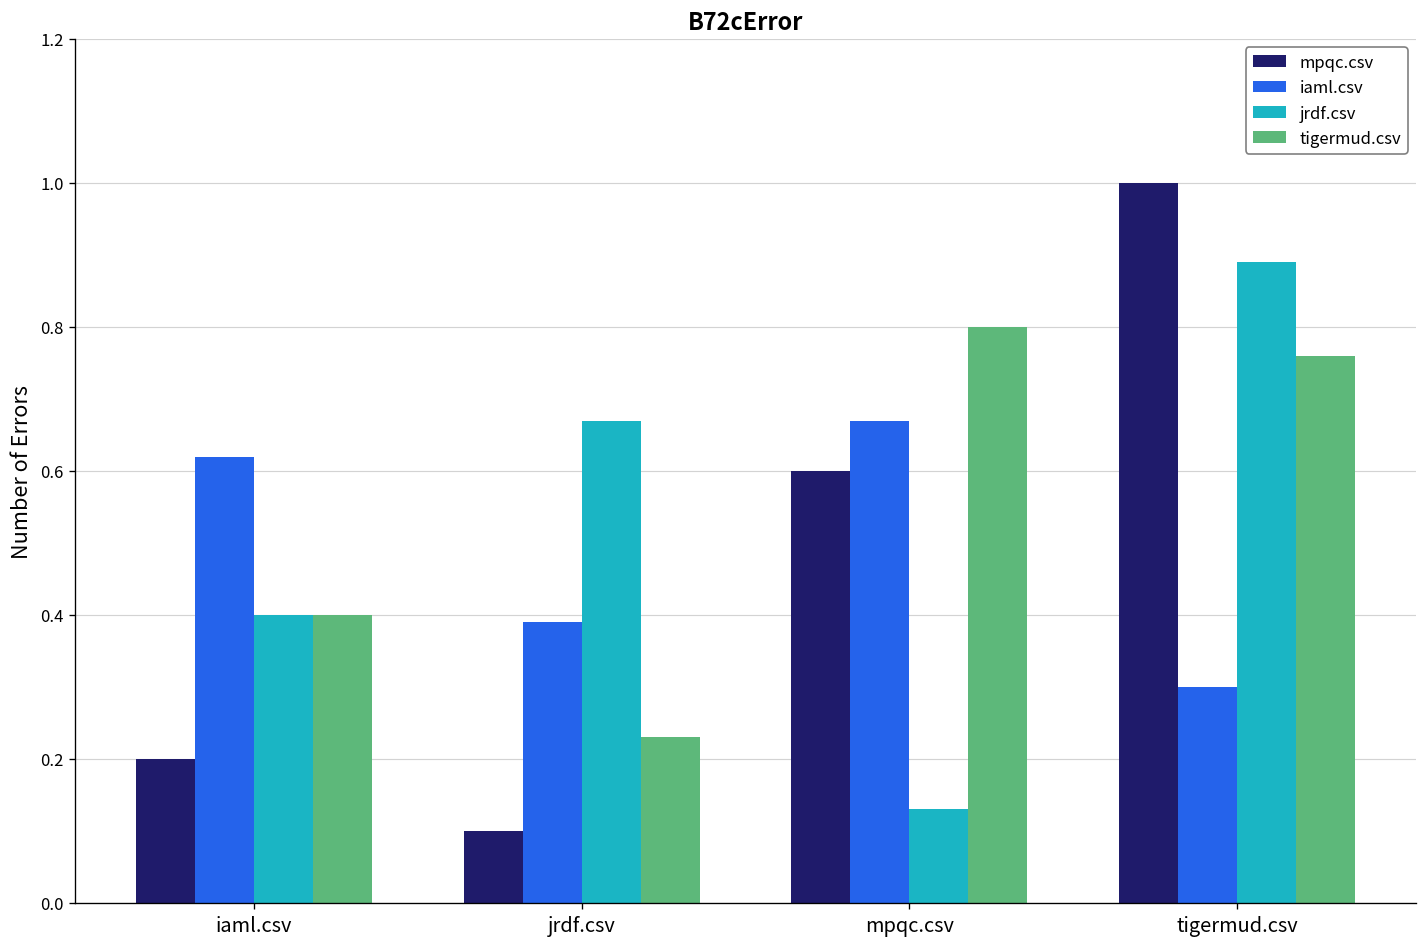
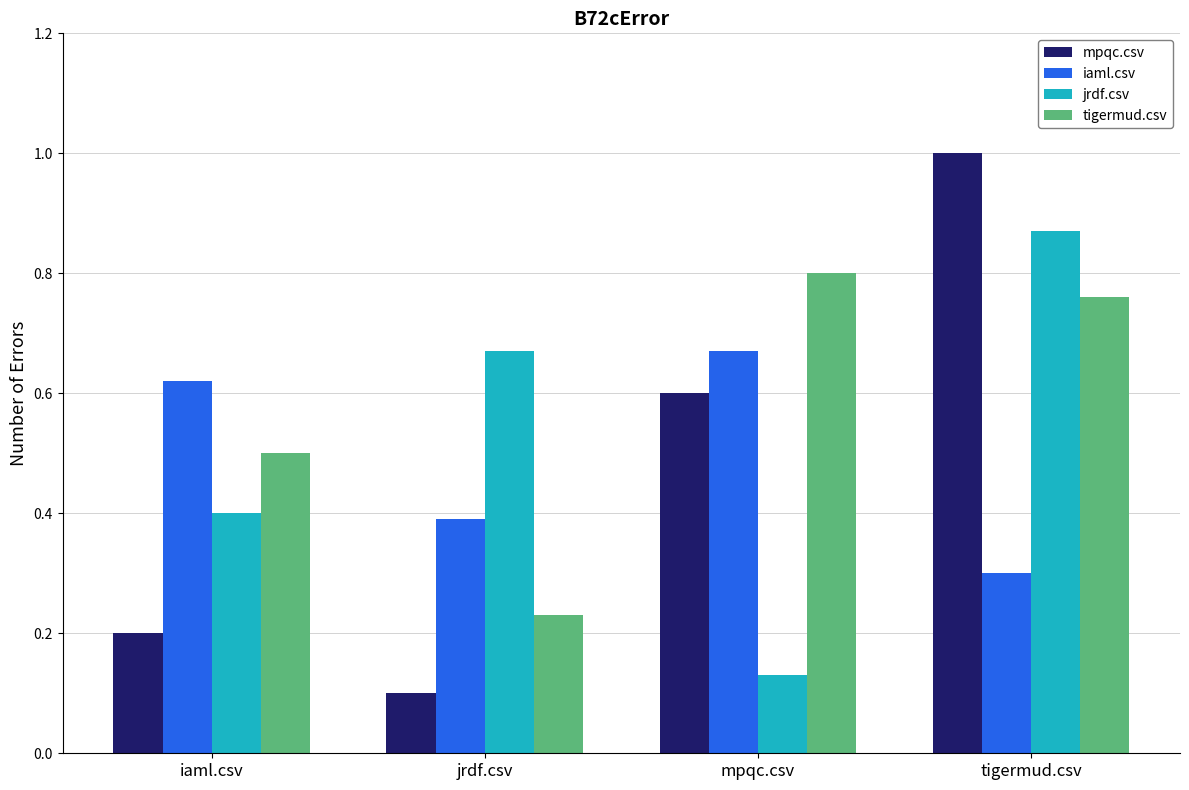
tigermud.csv, iaml.csv: 0.4 -> 0.5
jrdf.csv, tigermud.csv: 0.89 -> 0.87
